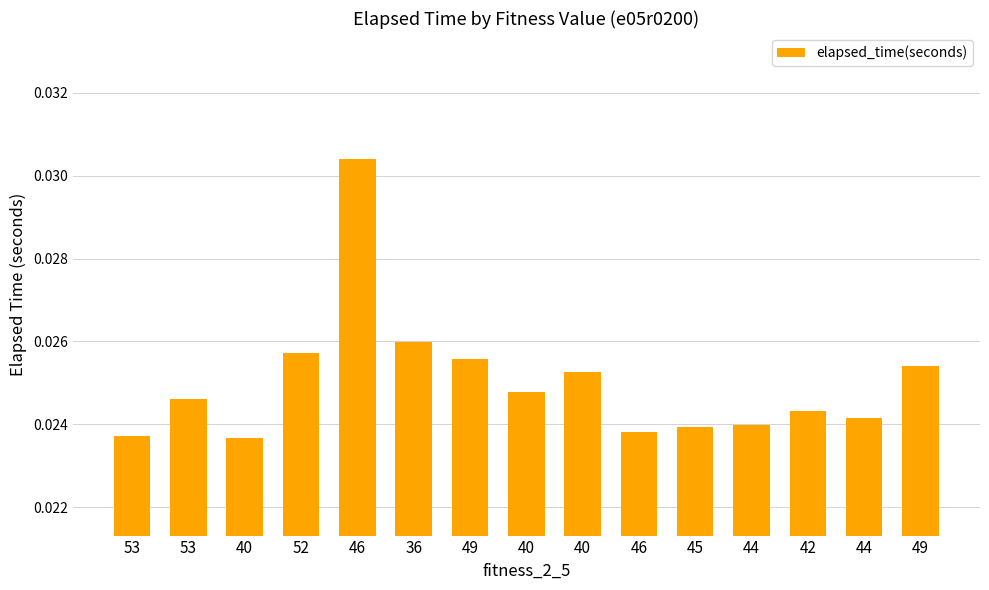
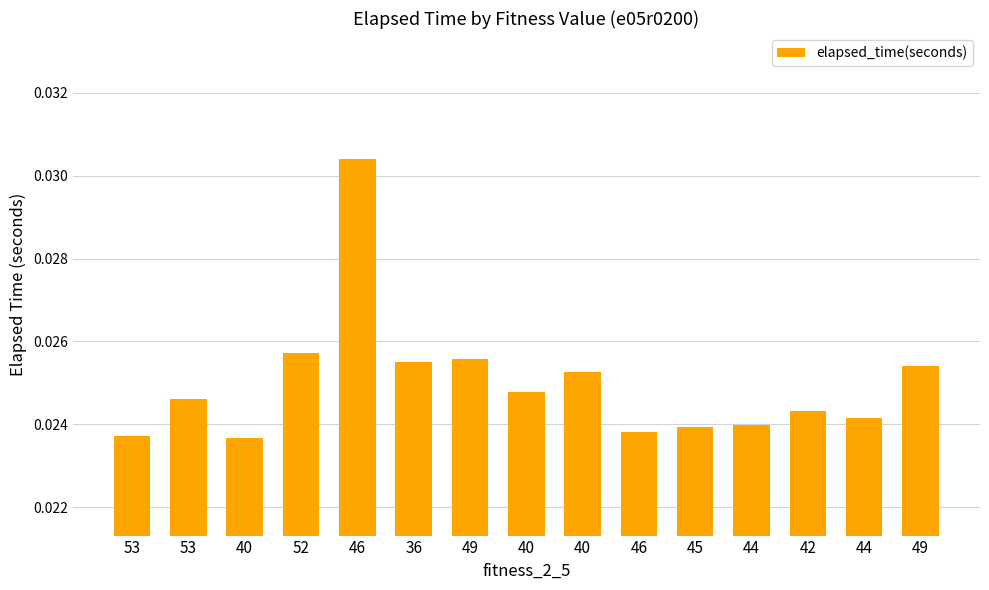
36: 0.0260 -> 0.0255
